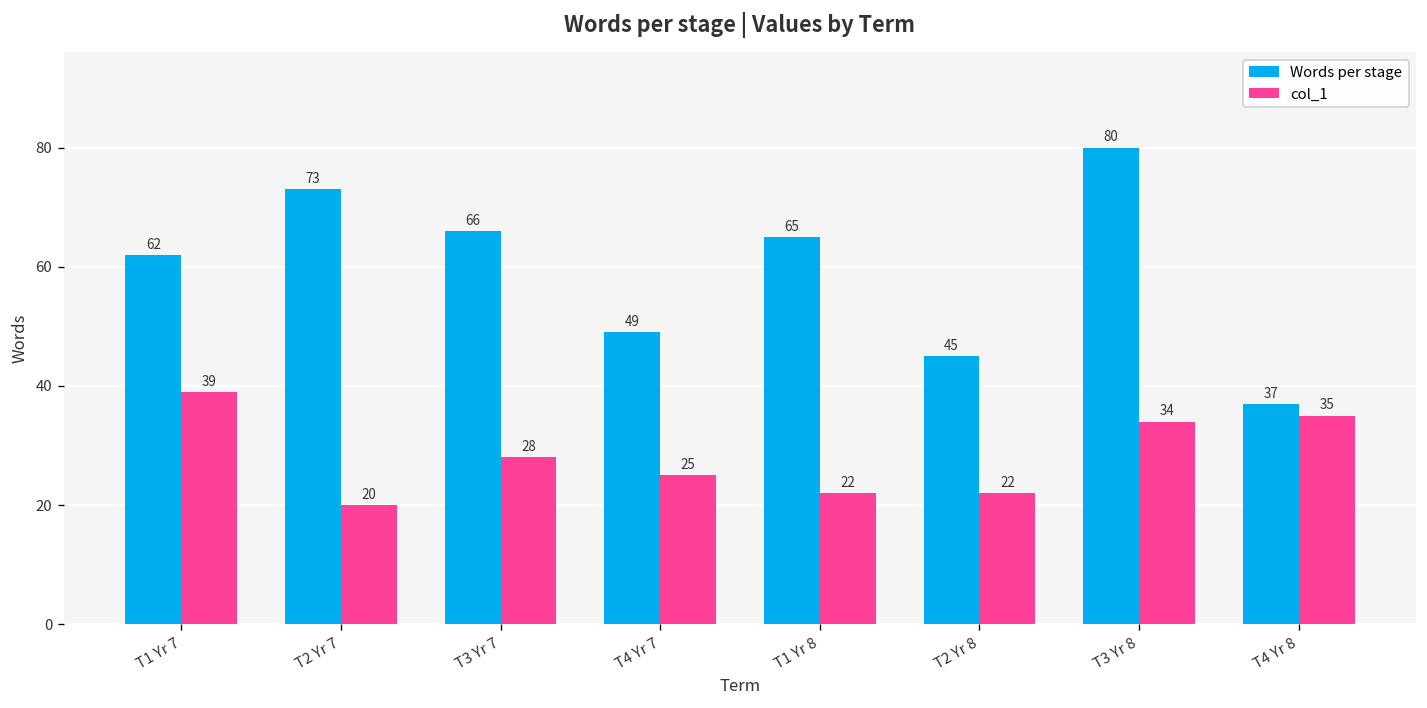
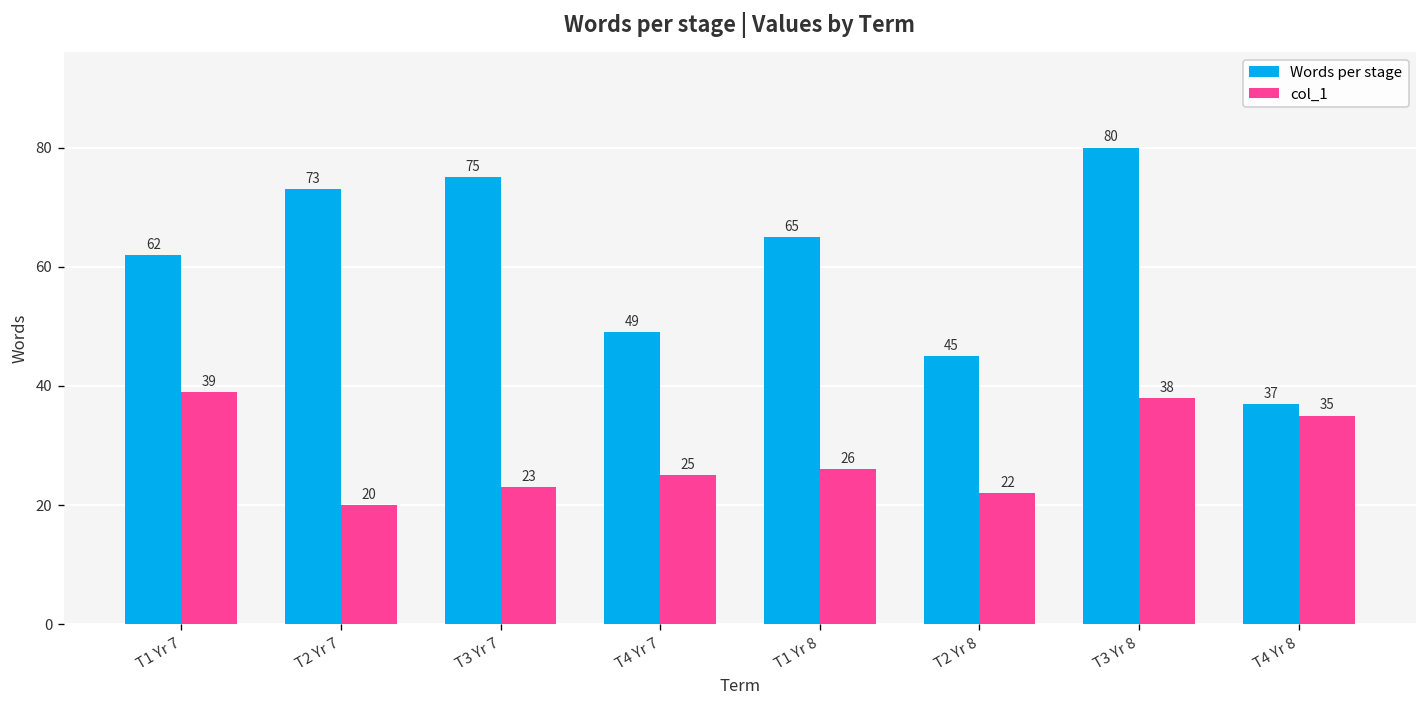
Words per stage, T3 Yr 7: 66 -> 75
col_1, T3 Yr 7: 28 -> 23
col_1, T1 Yr 8: 22 -> 26
col_1, T3 Yr 8: 34 -> 38
